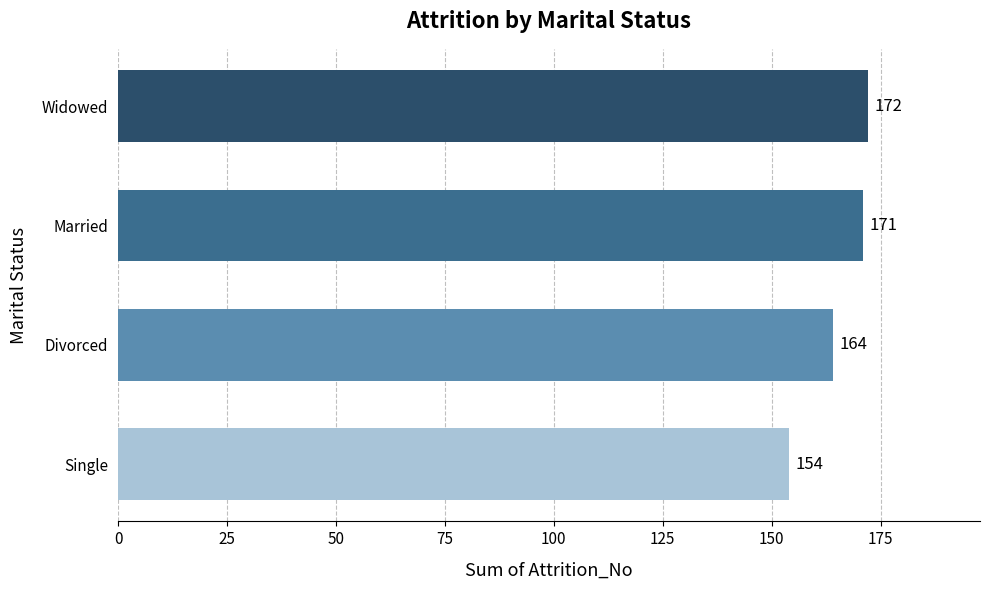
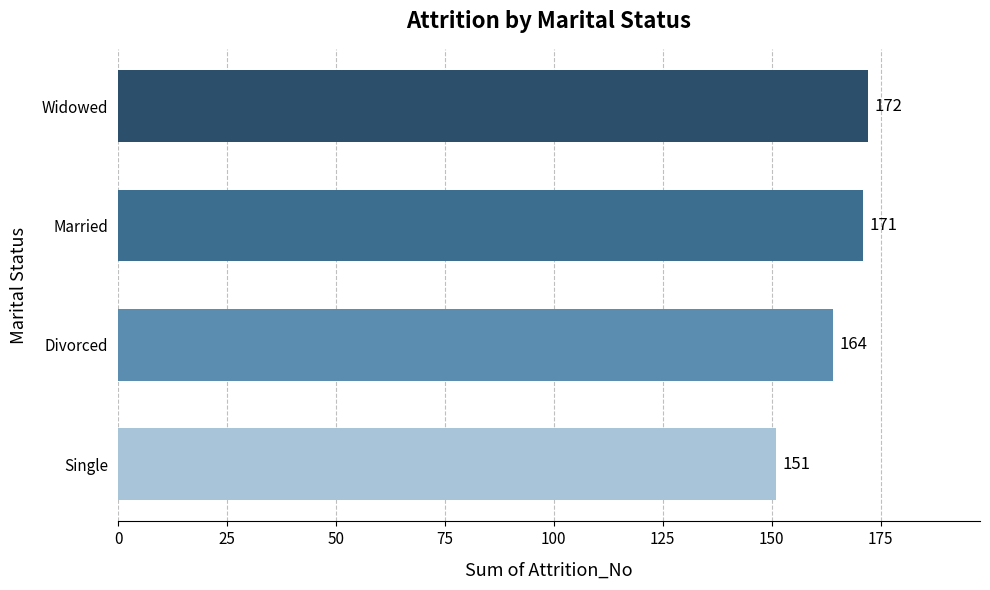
Single: 154 -> 151
